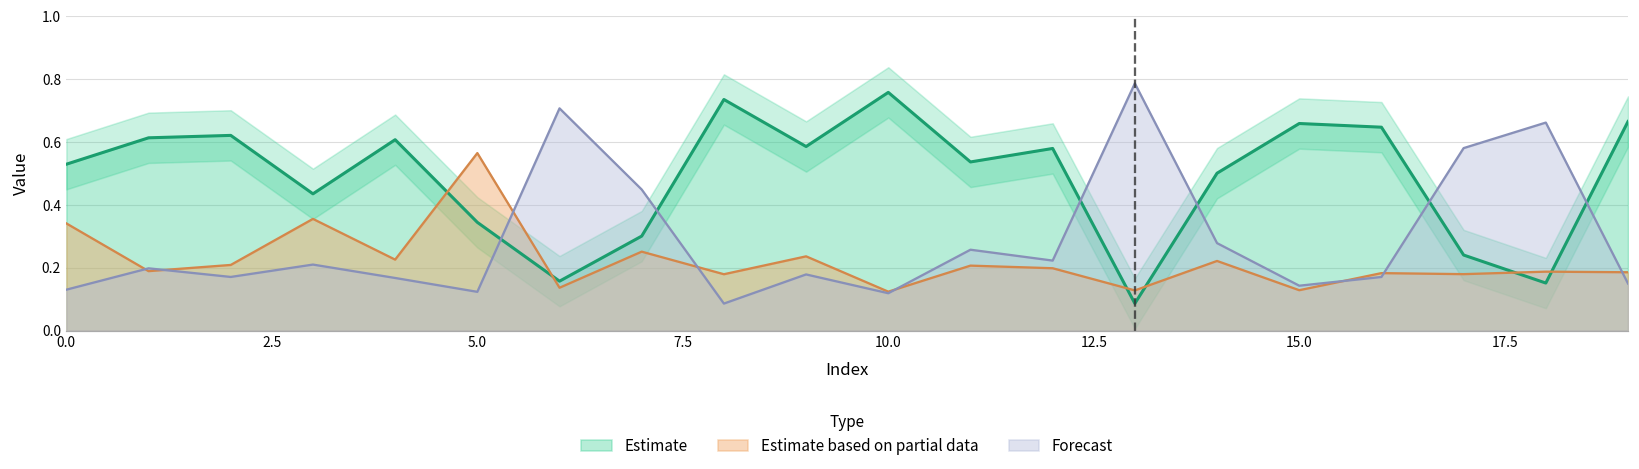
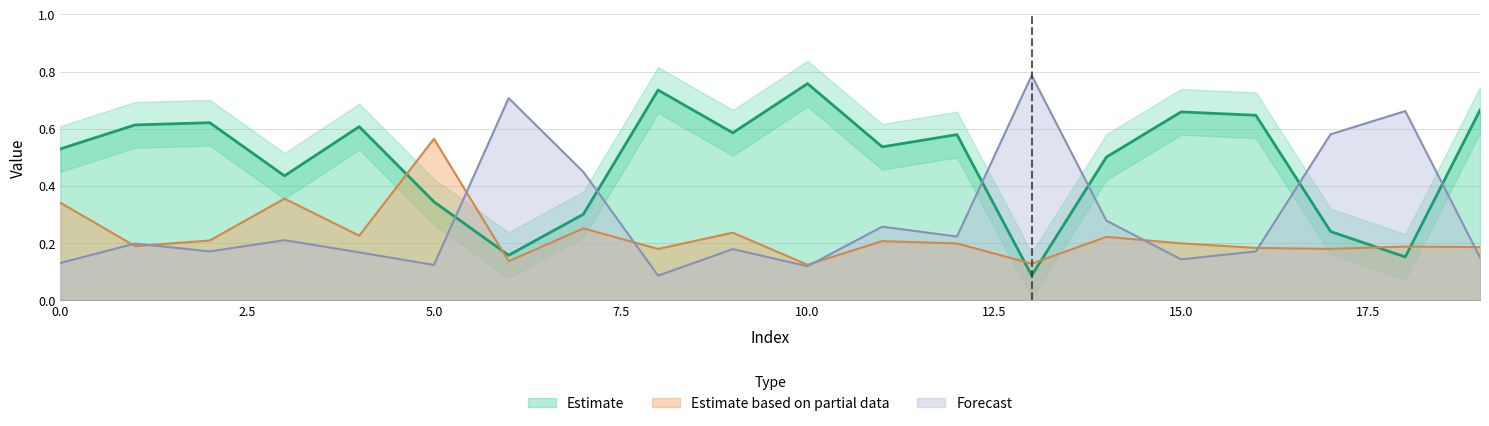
Estimate based on partial data, 15.0: 0.13 -> 0.20
